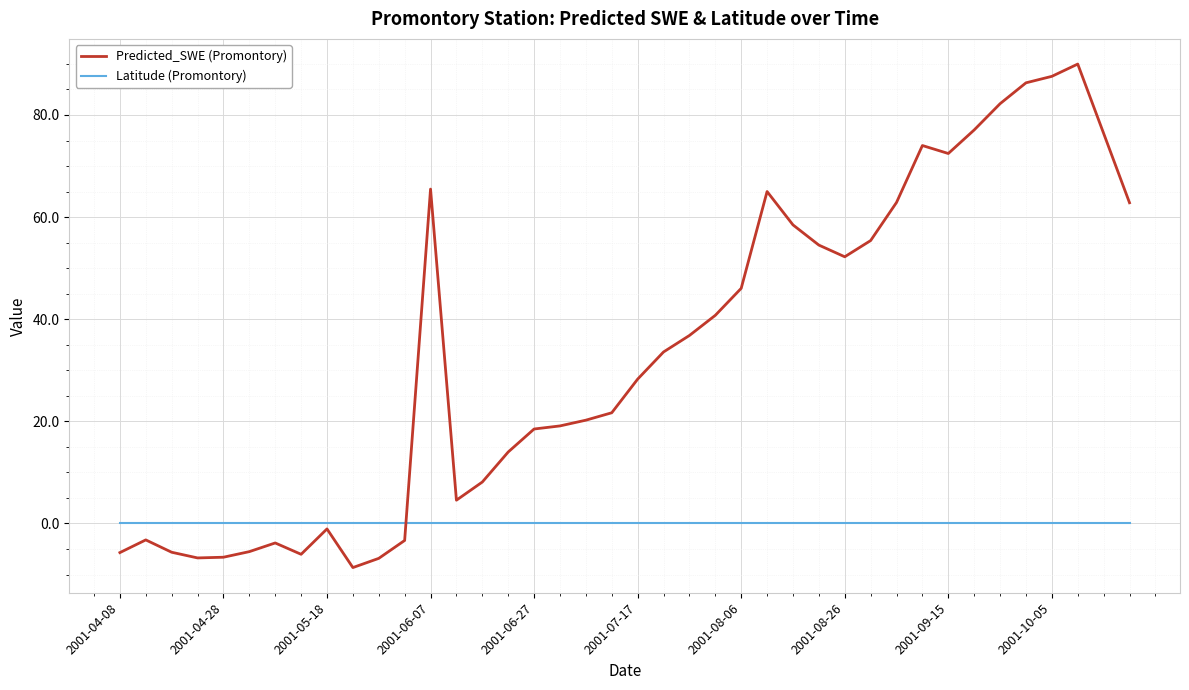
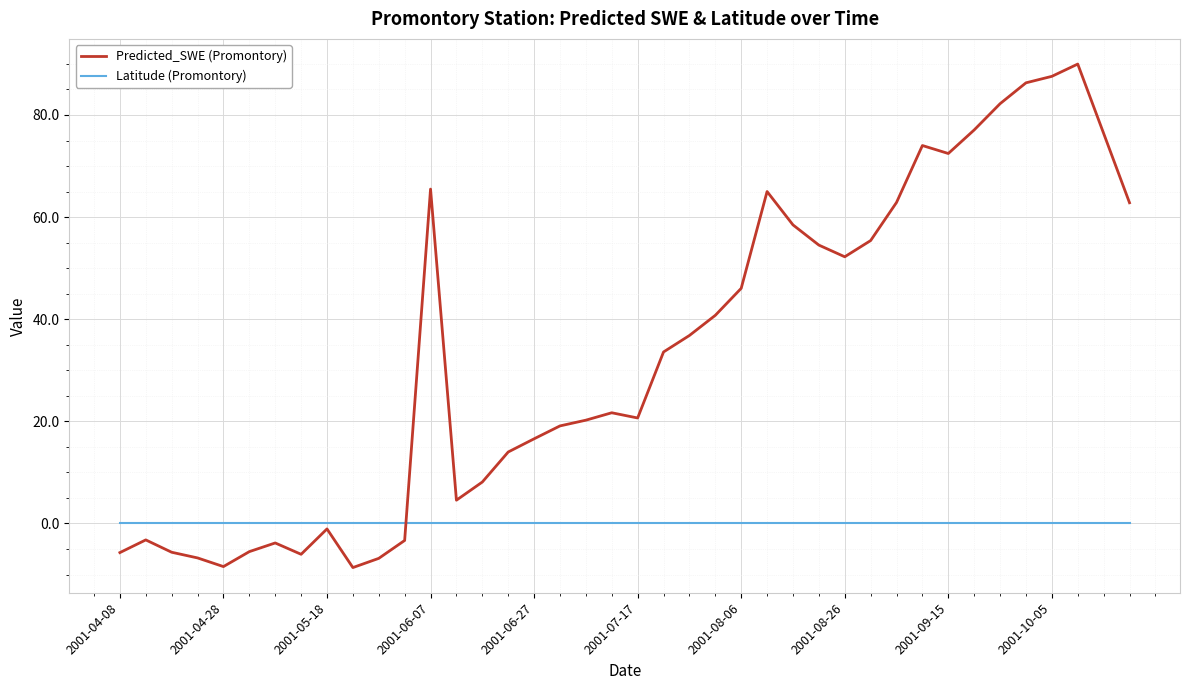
Predicted_SWE (Promontory), 2001-04-28: -7 -> -8
Predicted_SWE (Promontory), 2001-06-27: 19 -> 17
Predicted_SWE (Promontory), 2001-07-17: 28 -> 21
